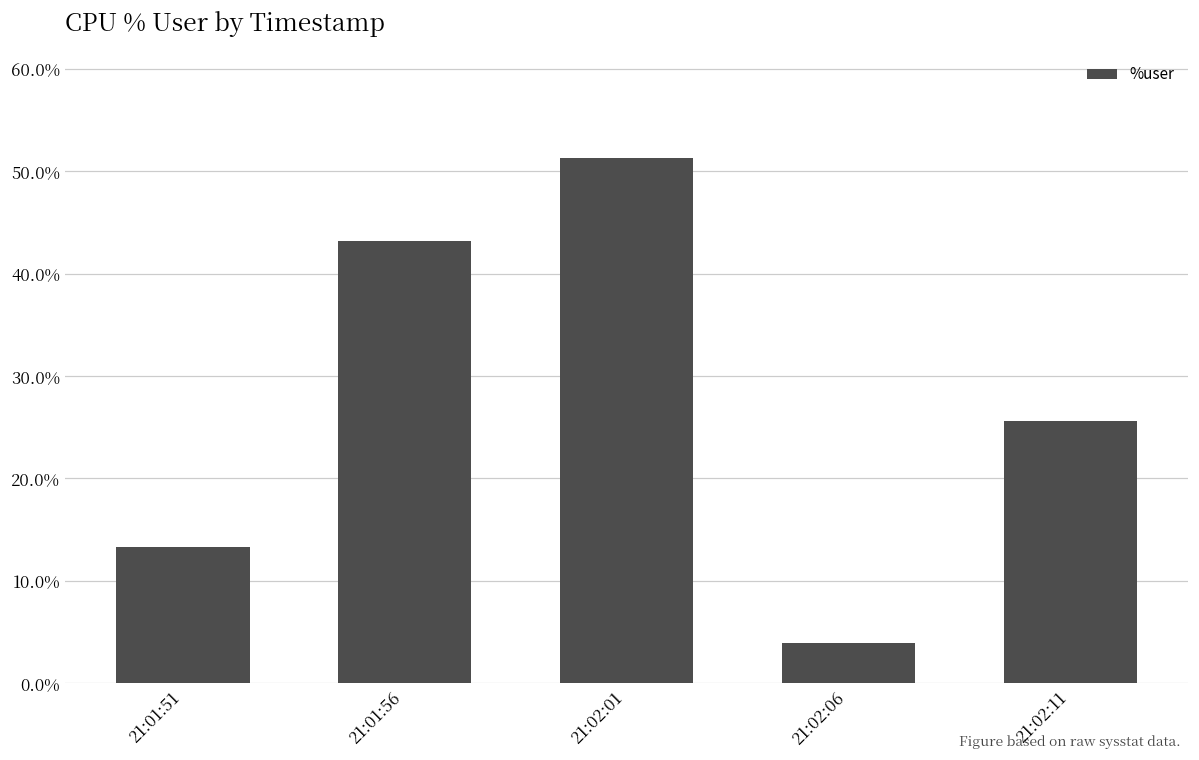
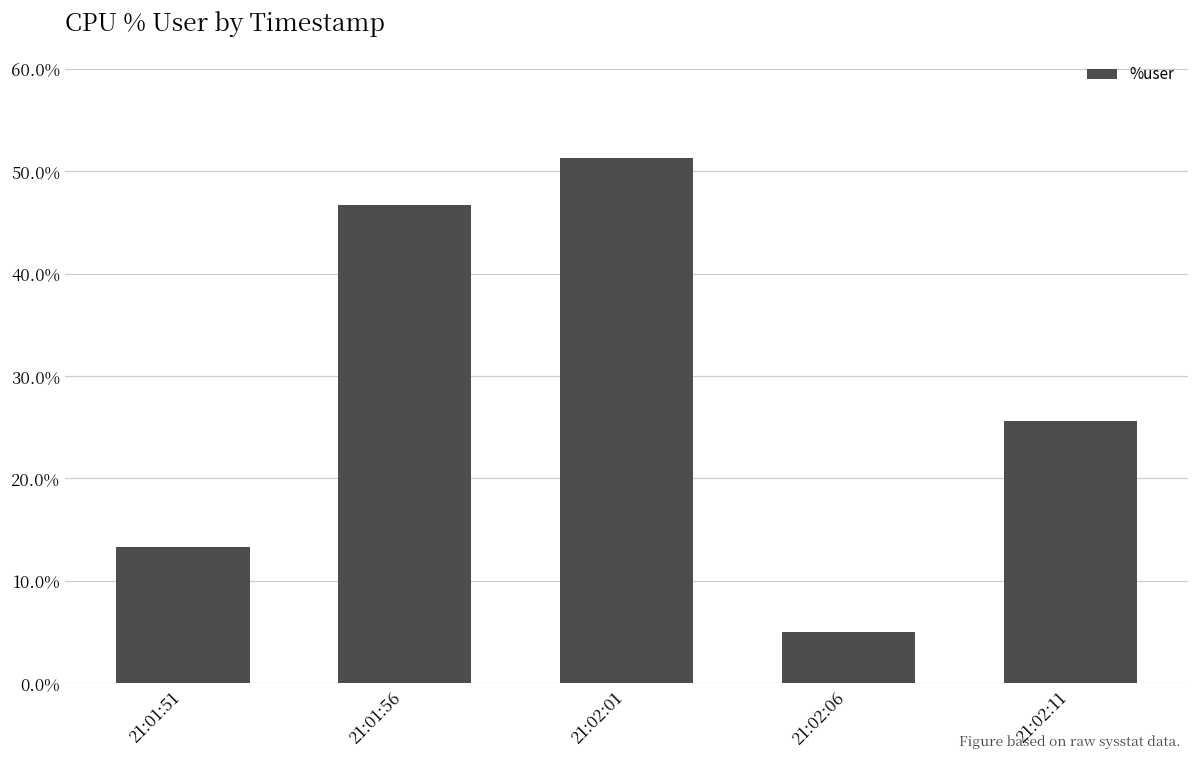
21:01:56: 43% -> 47%
21:02:06: 4% -> 5%
